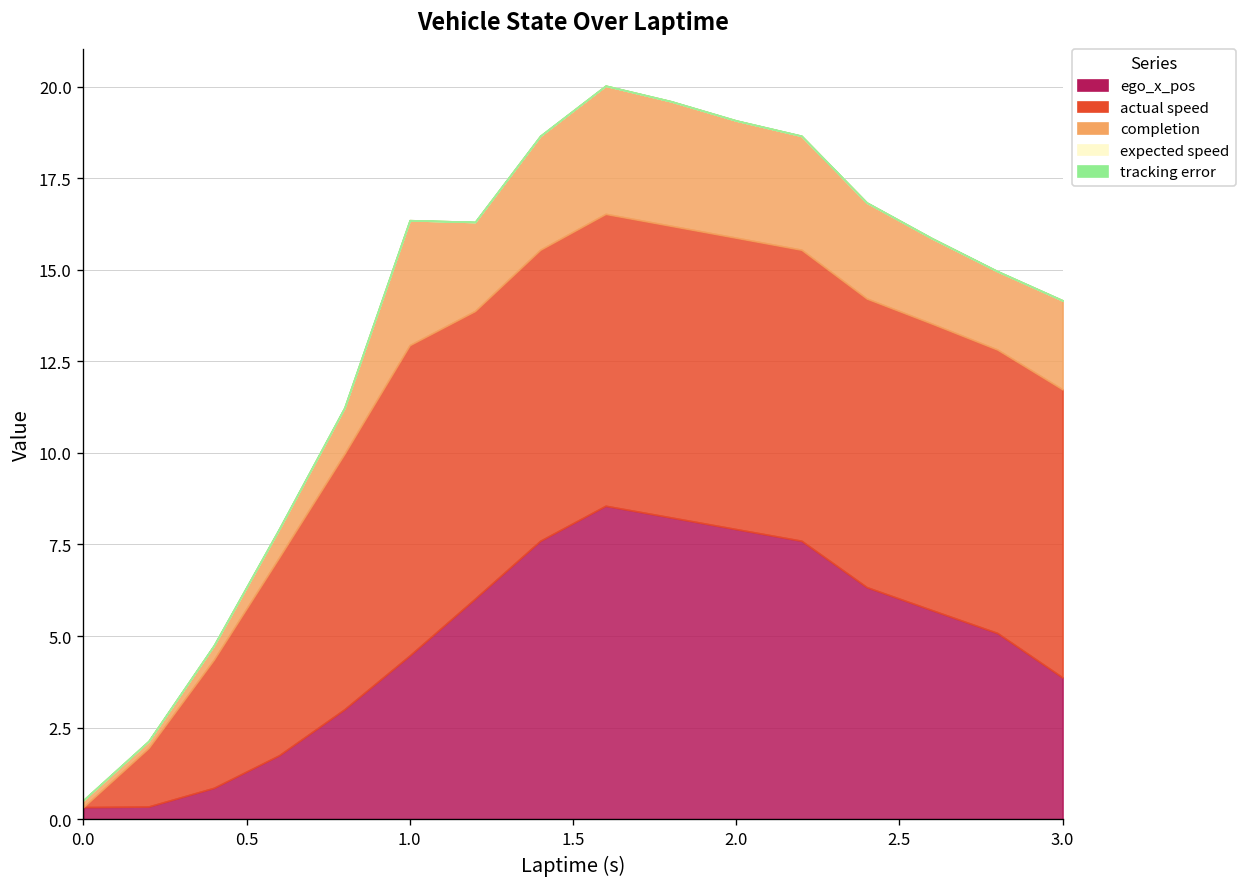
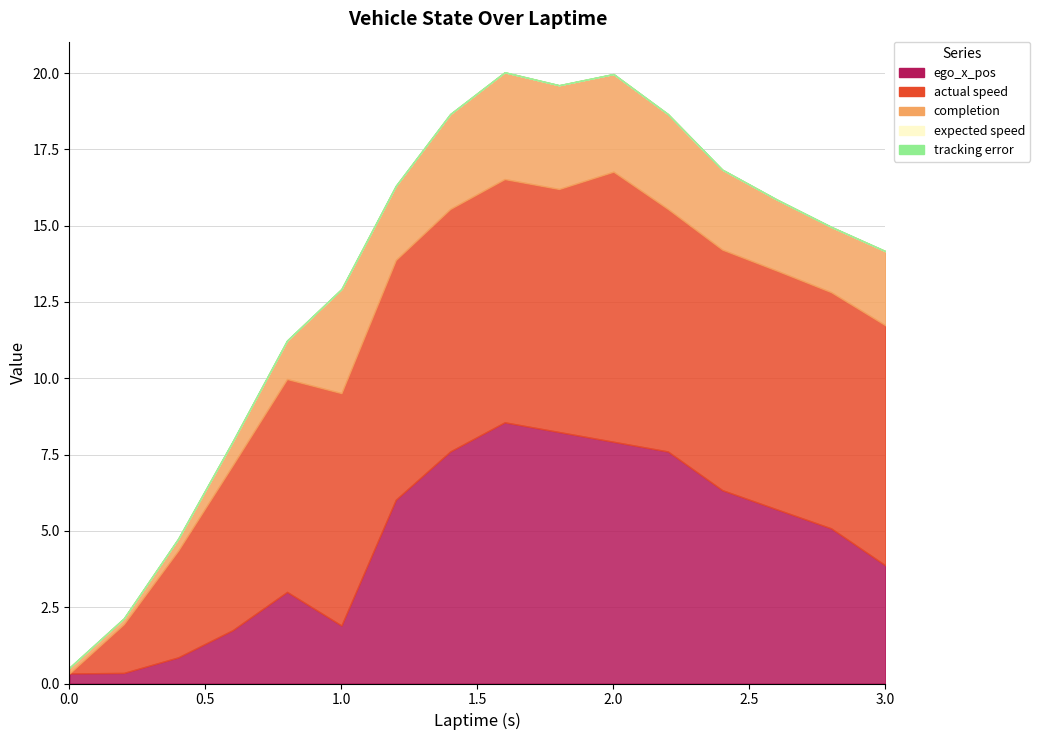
ego_x_pos, 1.0: 4.5 -> 1.9
actual speed, 1.0: 8.5 -> 7.6
actual speed, 2.0: 8.0 -> 8.8
